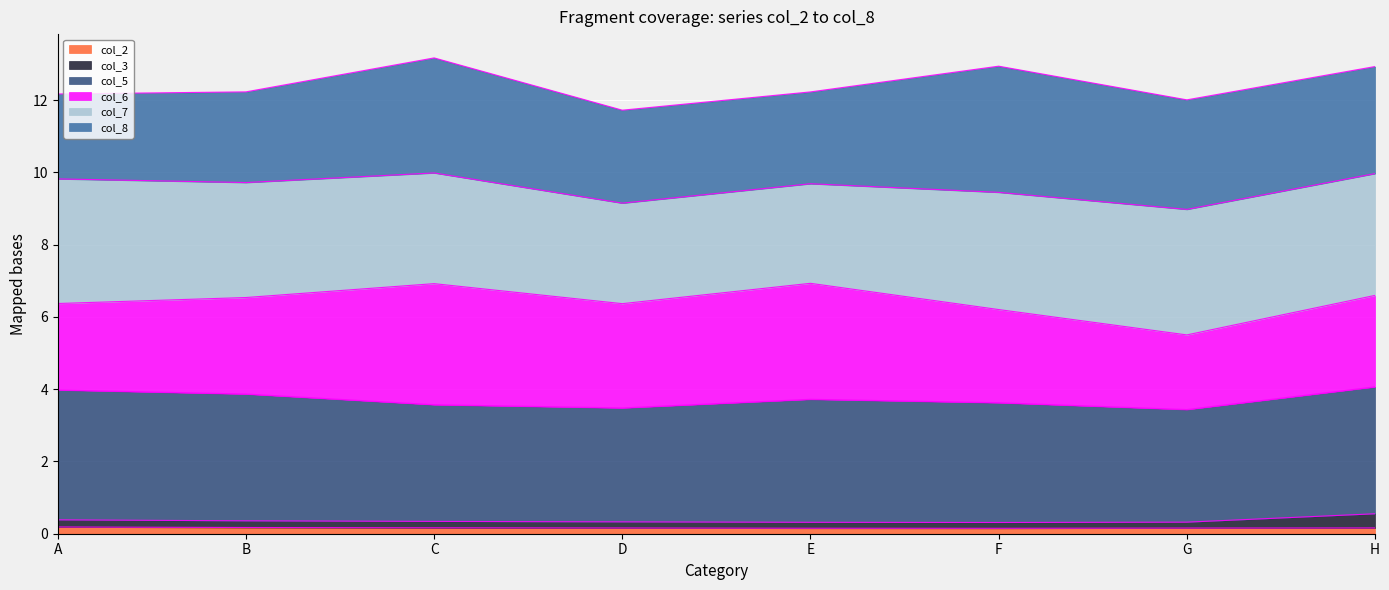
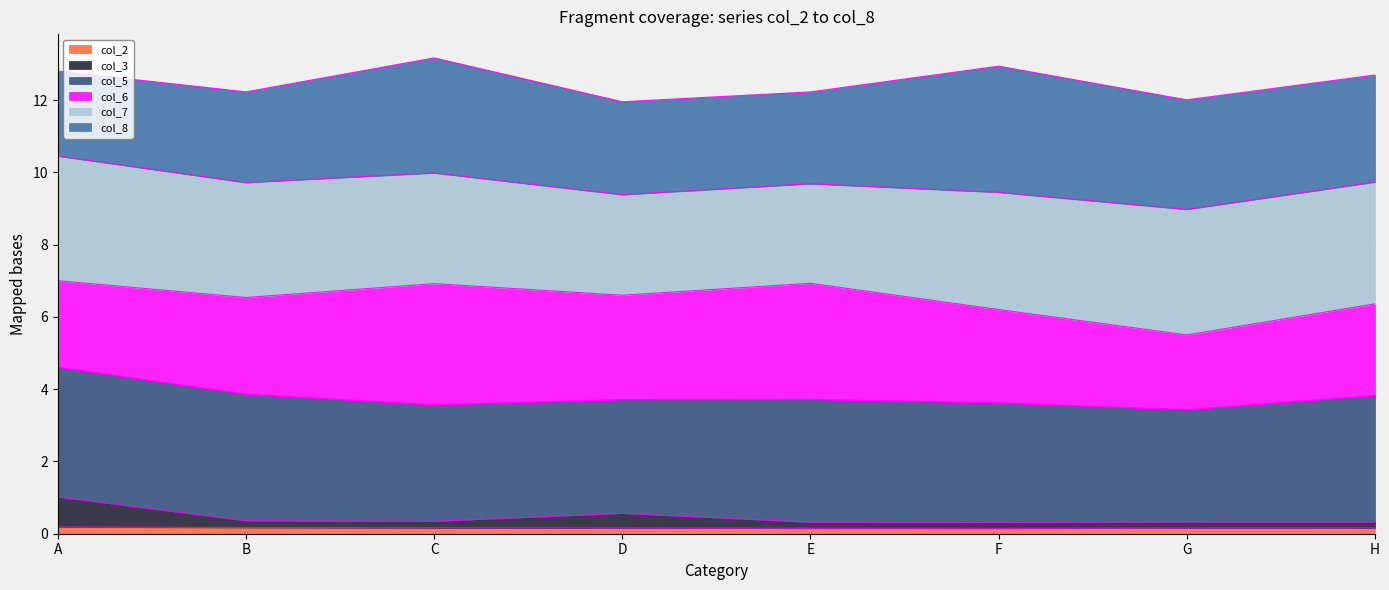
col_3, A: 0.2 -> 0.8
col_3, D: 0.2 -> 0.4
col_3, H: 0.4 -> 0.2
